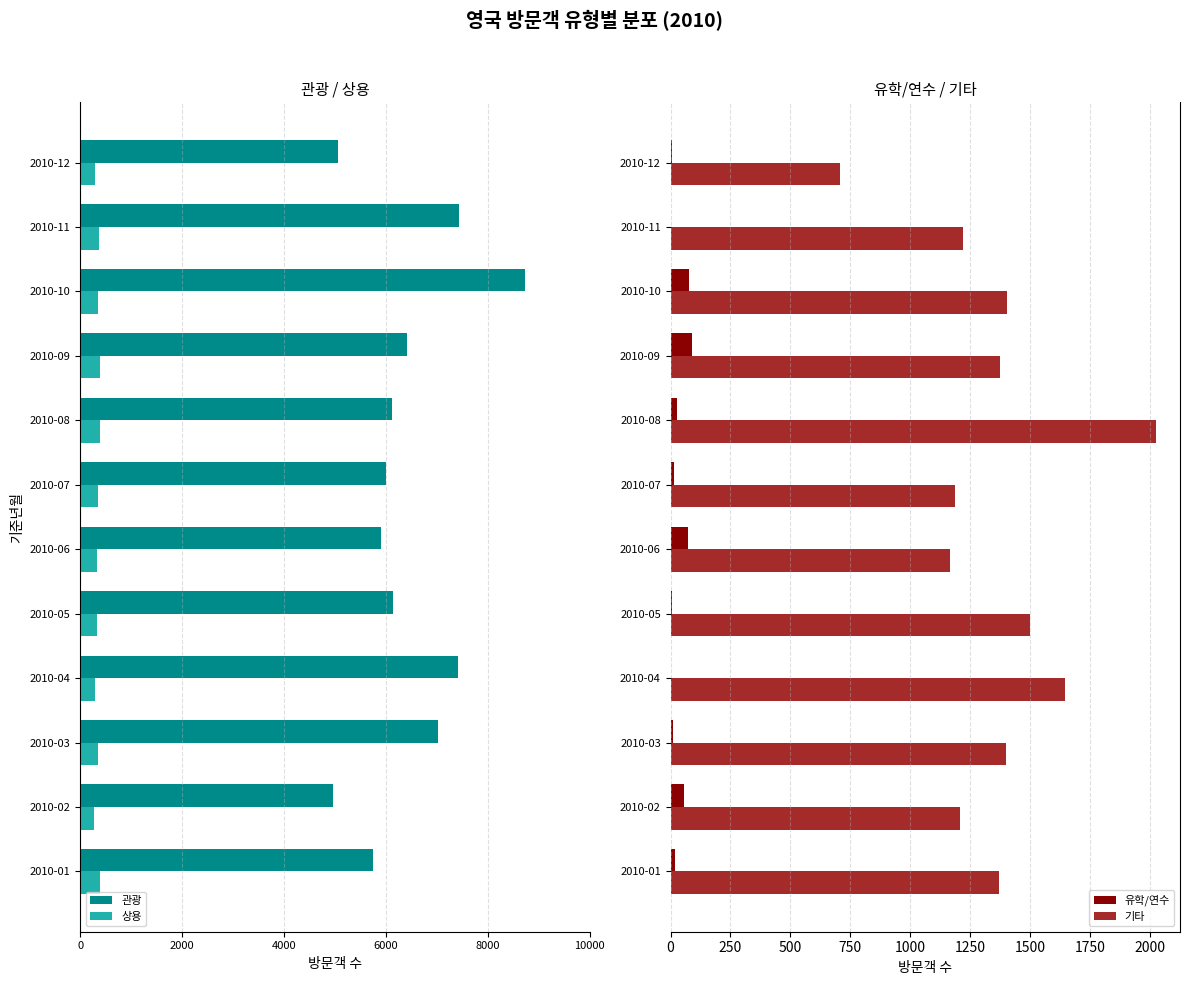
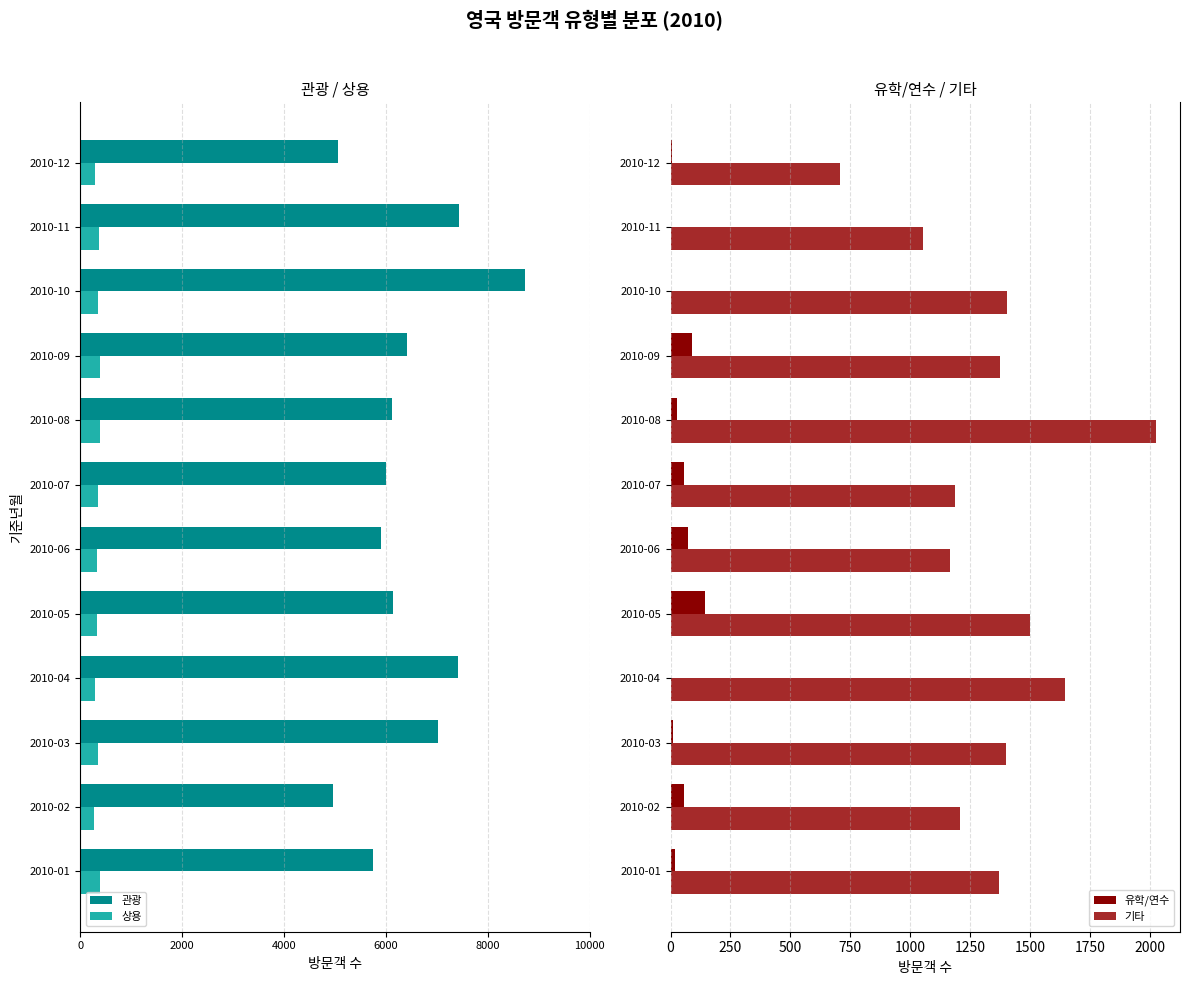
유학/연수 / 기타, 기타, 2010-11: 1220 -> 1050
유학/연수 / 기타, 유학/연수, 2010-10: 80 -> 0
유학/연수 / 기타, 유학/연수, 2010-07: 10 -> 60
유학/연수 / 기타, 유학/연수, 2010-05: 10 -> 140
